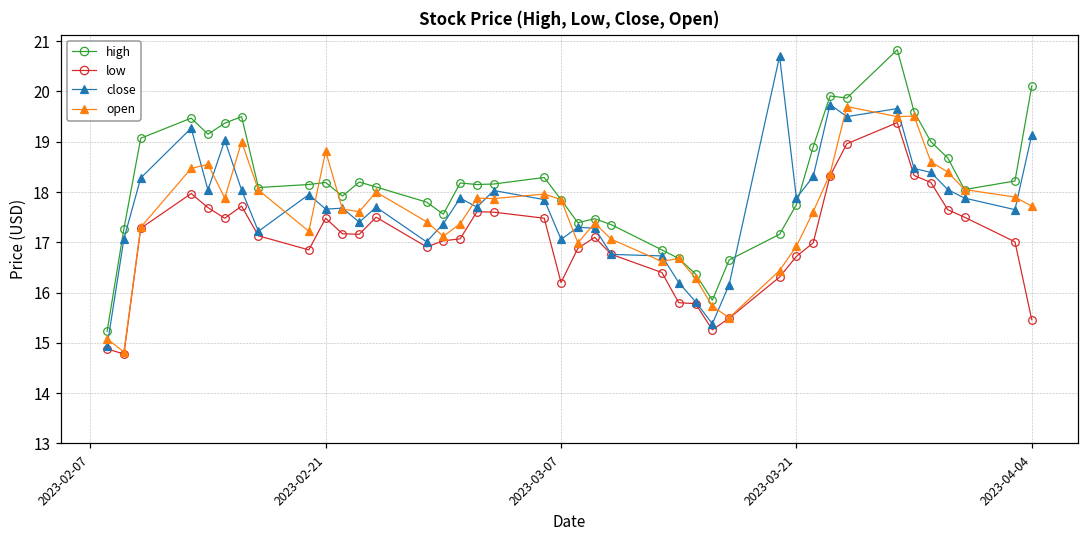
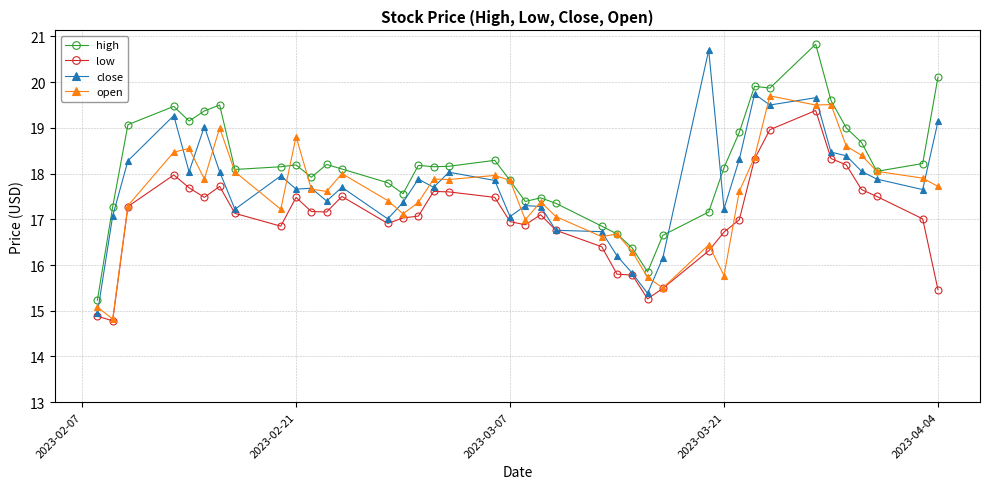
low, 2023-03-07: 16.2 -> 17.0
high, 2023-03-21: 17.8 -> 18.1
close, 2023-03-21: 17.9 -> 17.2
open, 2023-03-21: 16.9 -> 15.8
